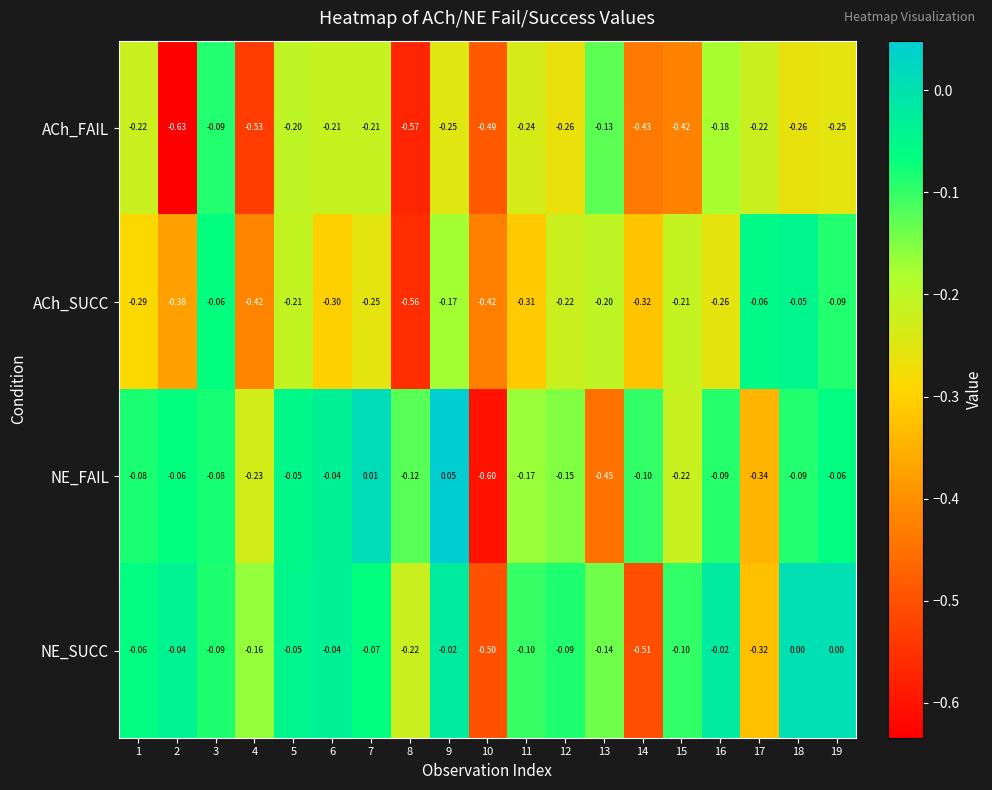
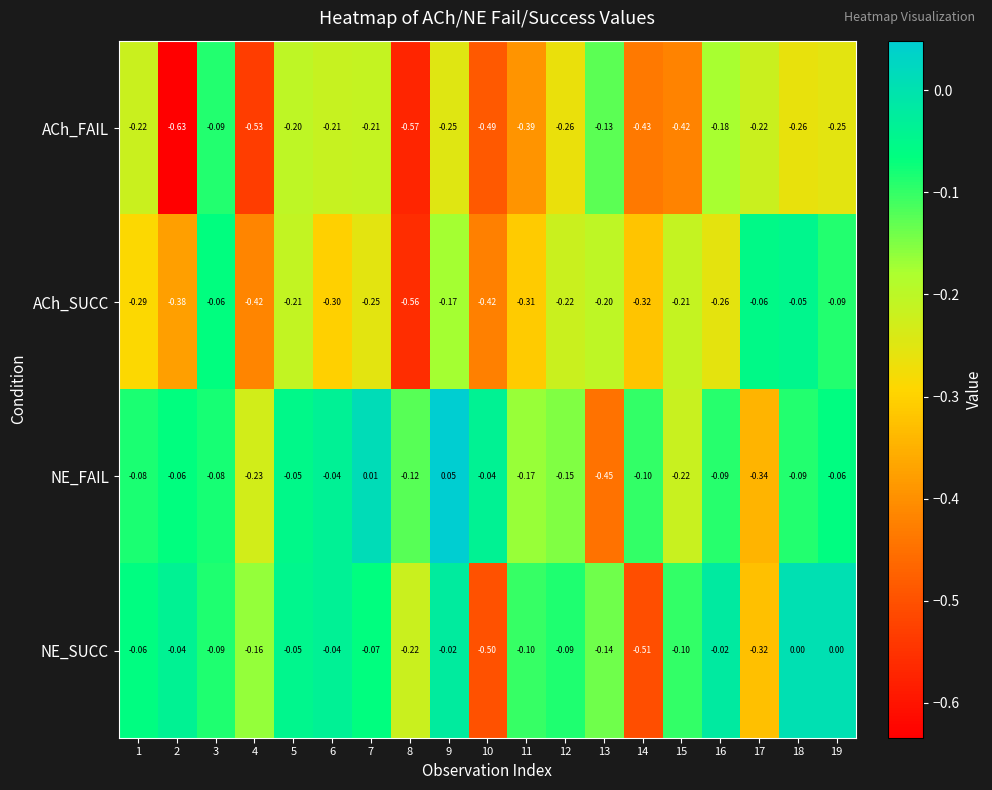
ACh_FAIL, 11: -0.24 -> -0.39
NE_FAIL, 10: -0.60 -> -0.04
